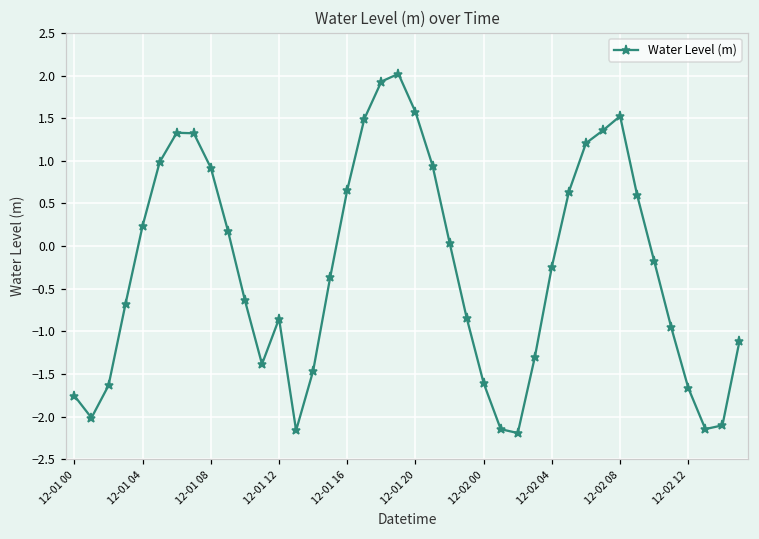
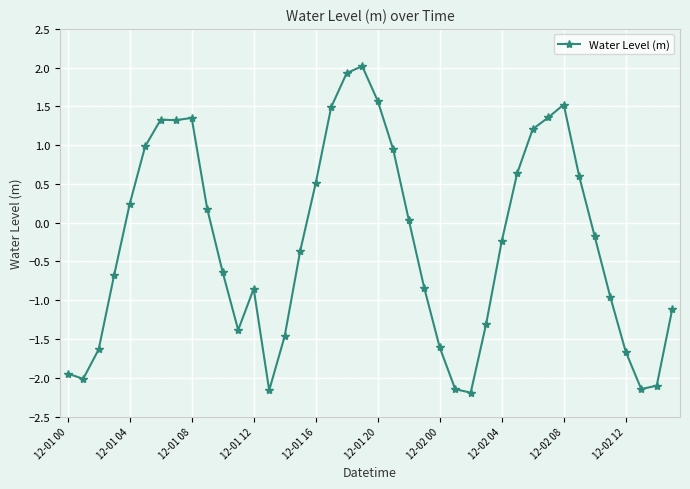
12-01 00: -1.8 -> -1.9
12-01 08: 0.9 -> 1.4
12-01 16: 0.7 -> 0.5
